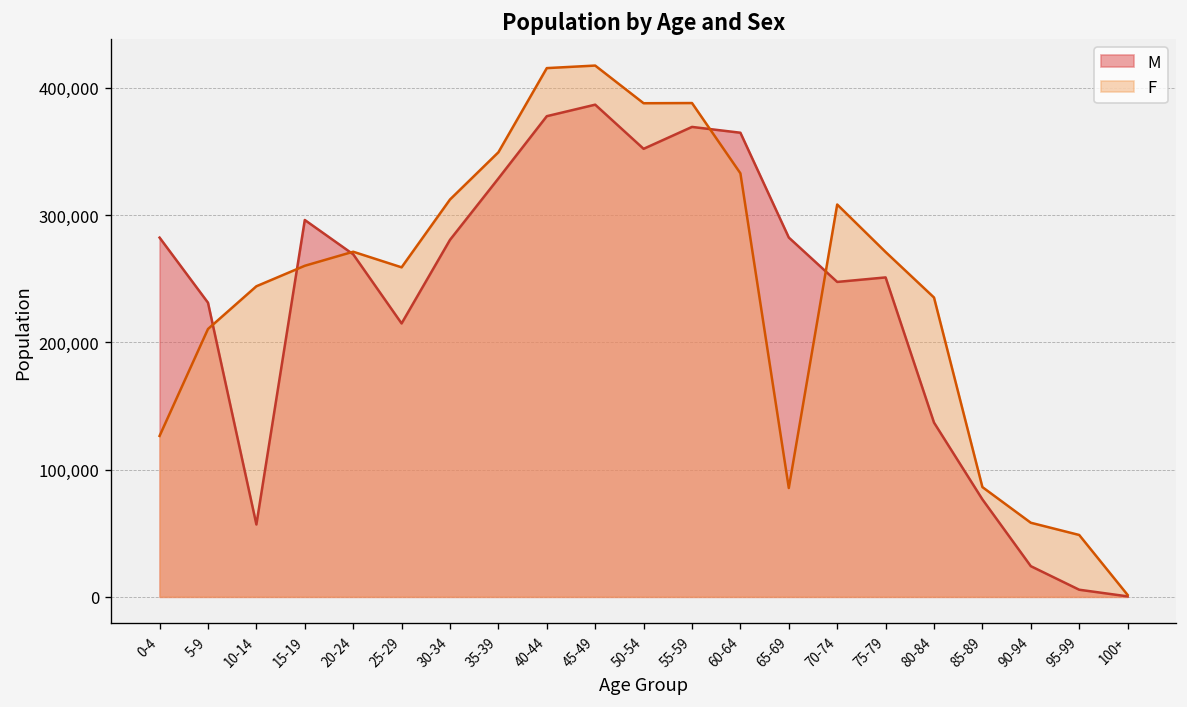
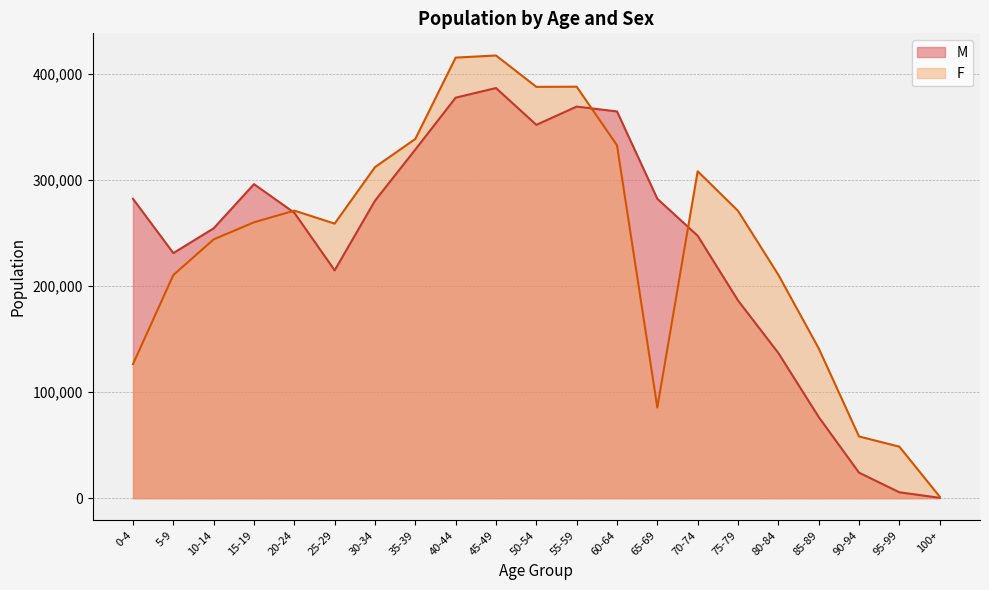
M, 10-14: 57,000 -> 254,000
F, 35-39: 349,000 -> 339,000
M, 75-79: 251,000 -> 186,000
F, 80-84: 235,000 -> 211,000
F, 85-89: 86,000 -> 141,000
